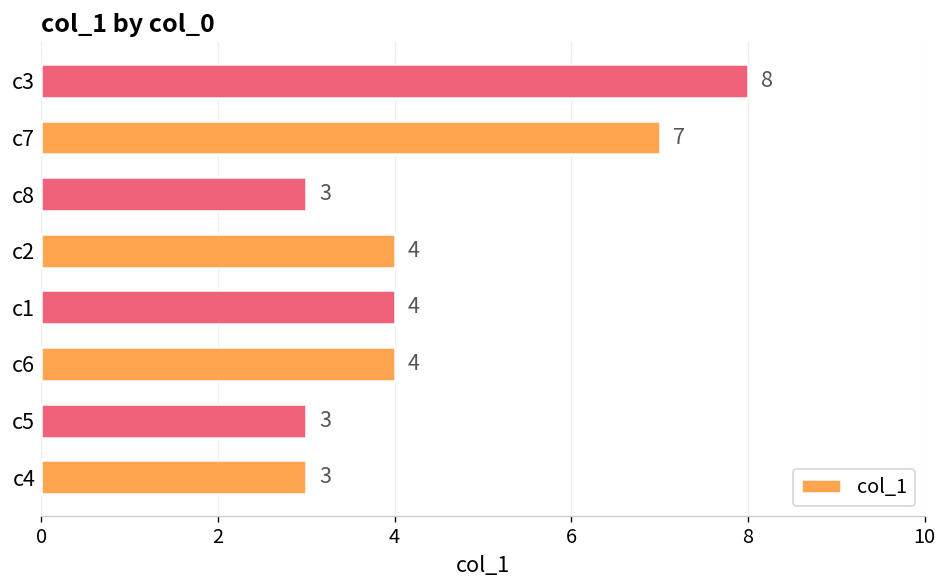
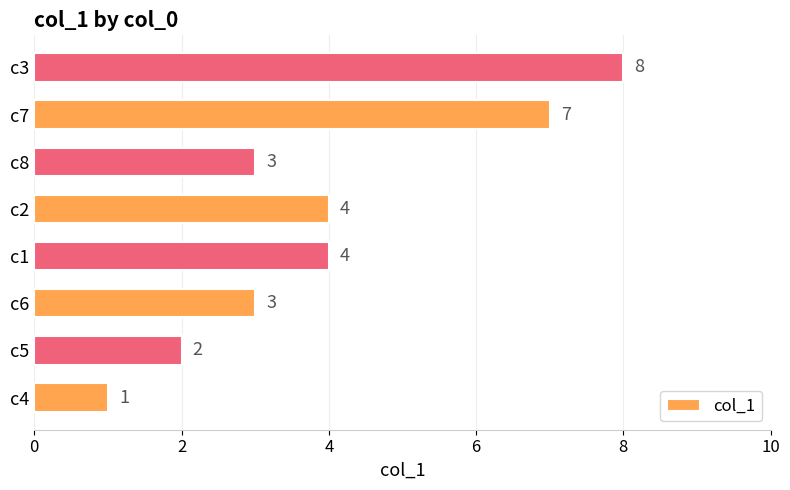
c6: 4 -> 3
c5: 3 -> 2
c4: 3 -> 1
